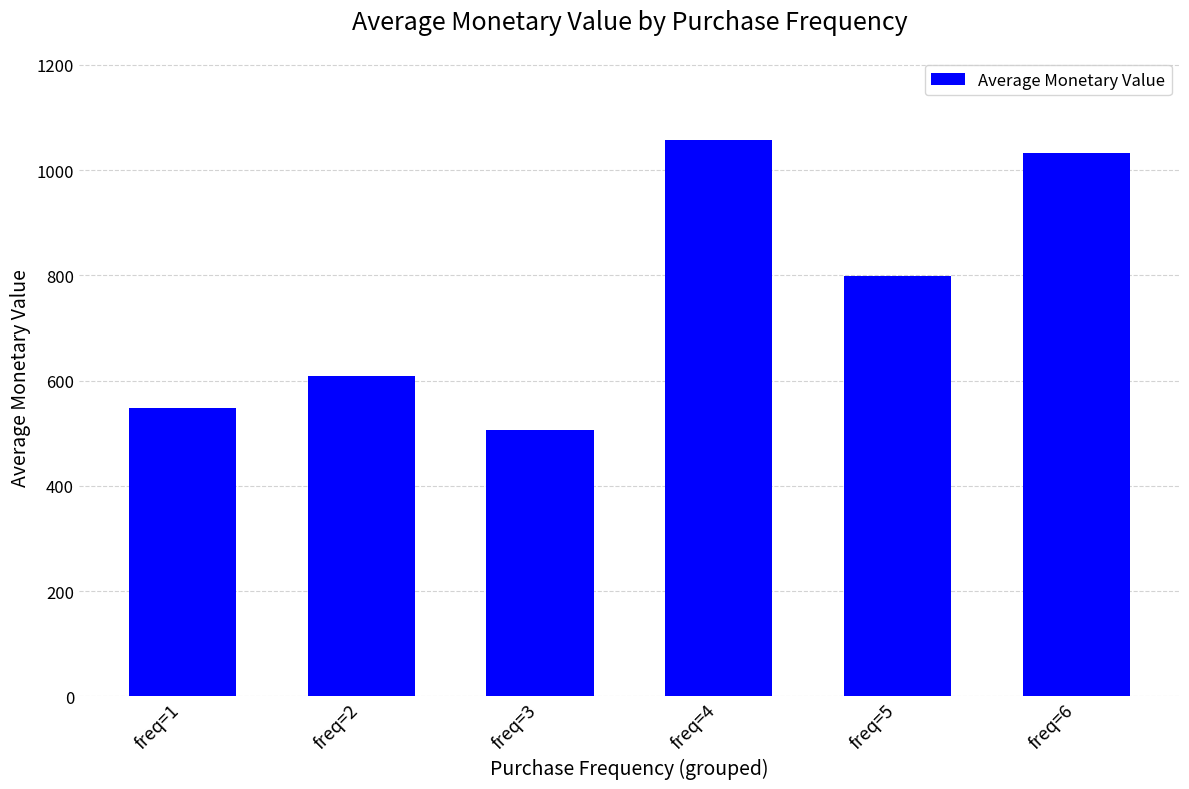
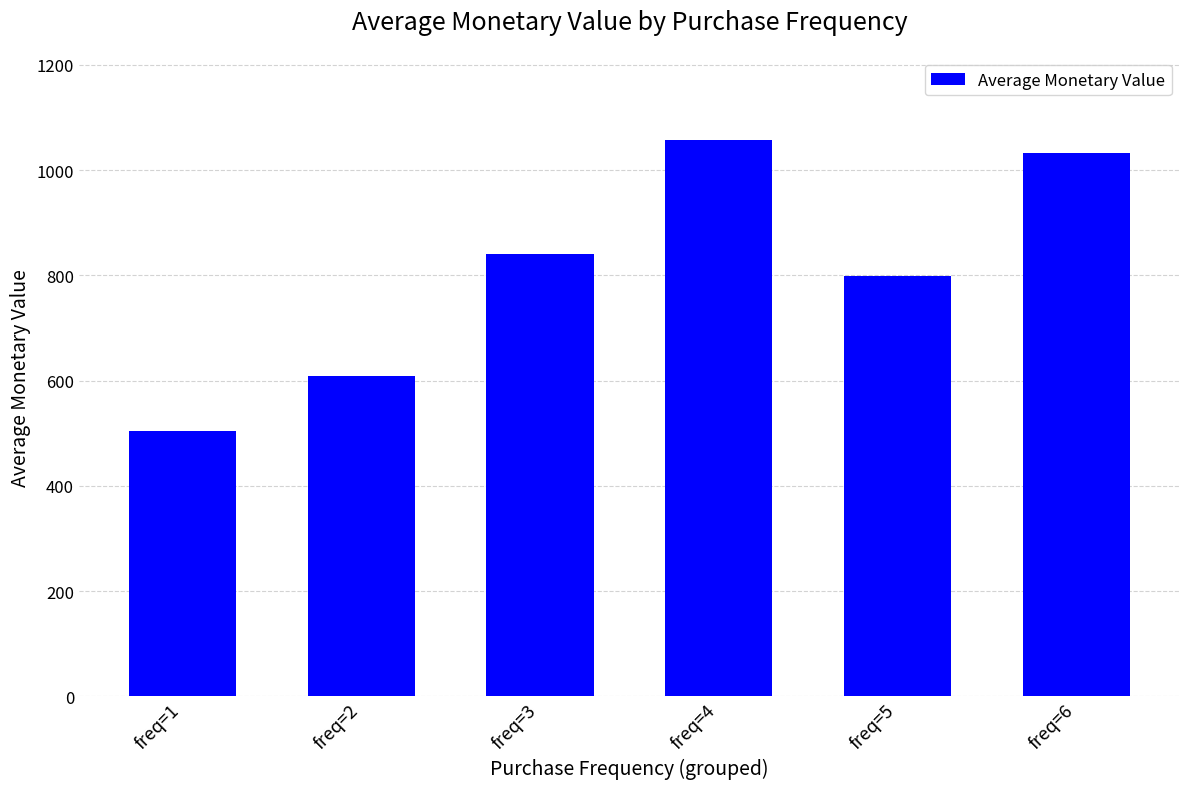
freq=1: 550 -> 500
freq=3: 510 -> 840
